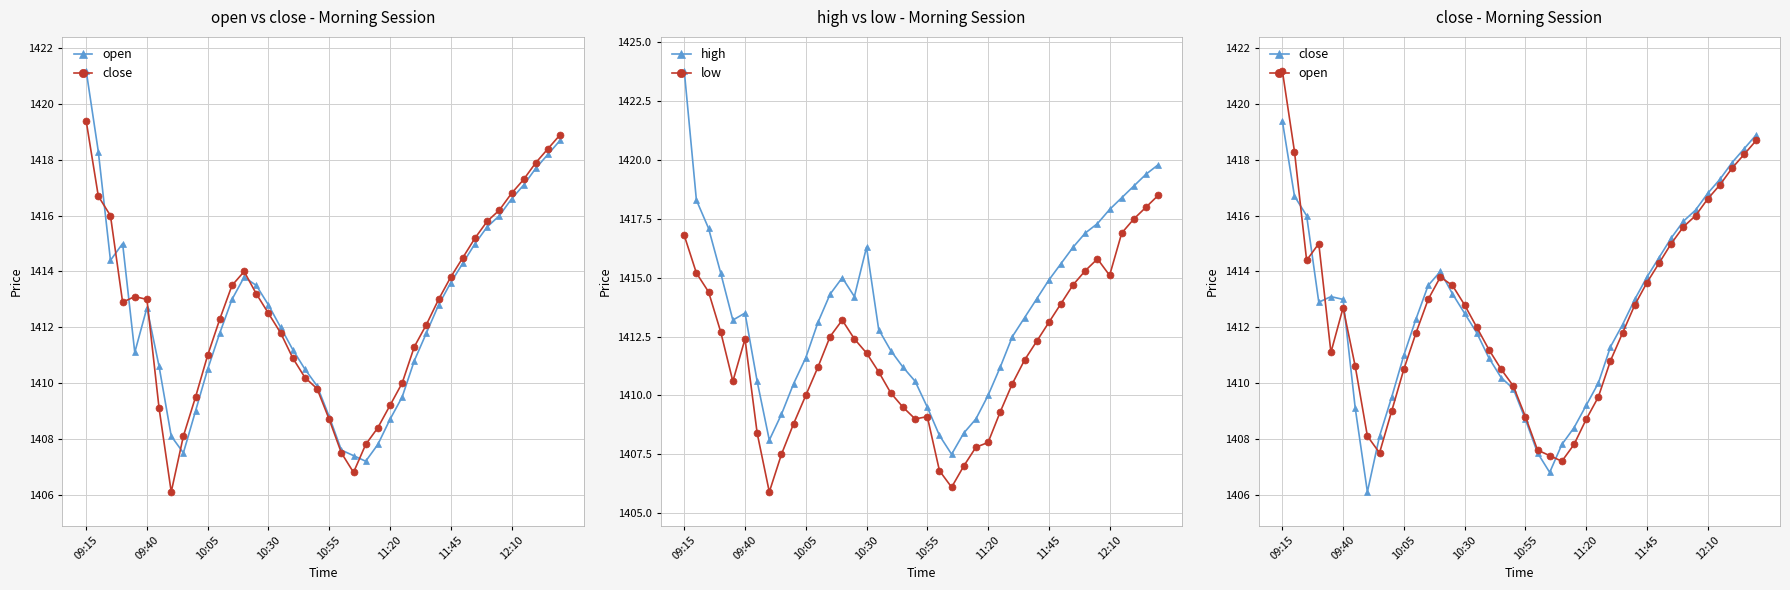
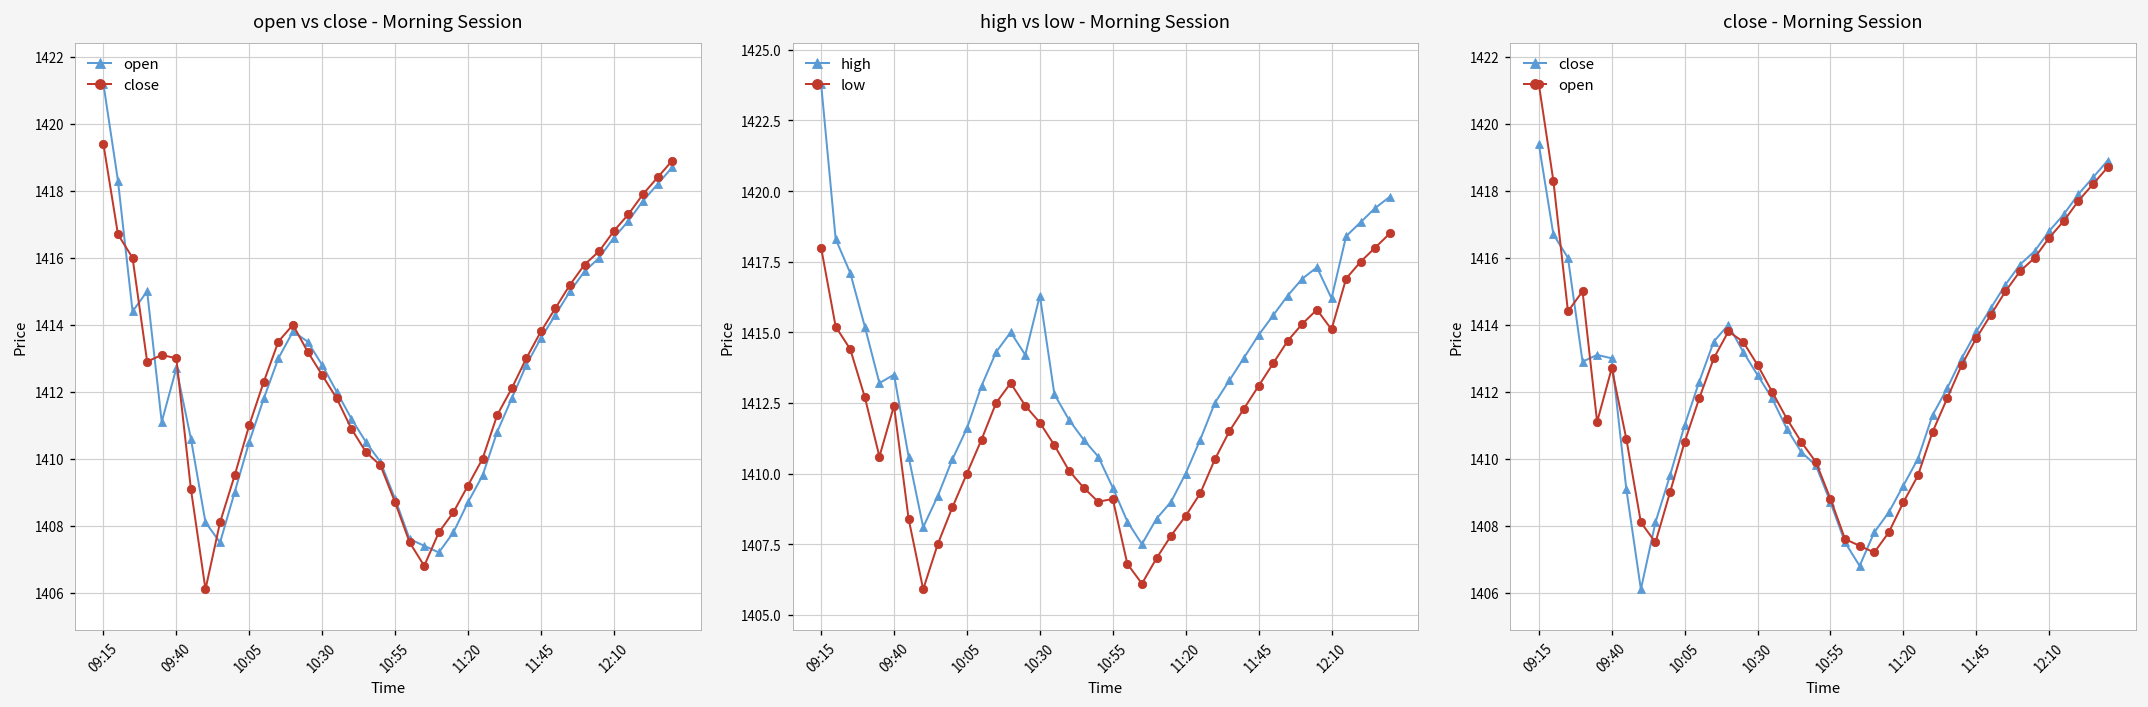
high vs low - Morning Session, low, 09:15: 1416.8 -> 1418.0
high vs low - Morning Session, low, 11:20: 1408.0 -> 1408.5
high vs low - Morning Session, high, 12:10: 1417.9 -> 1416.2
